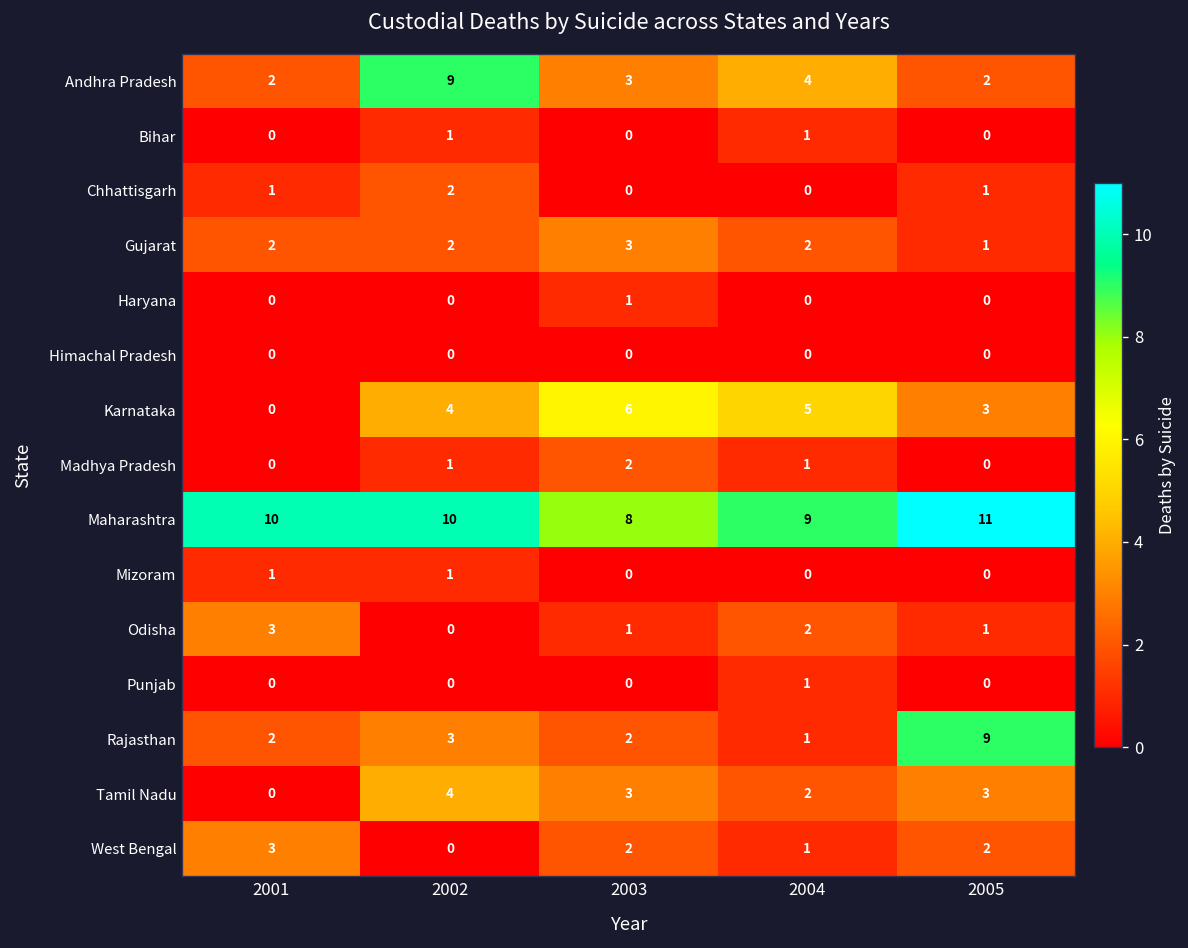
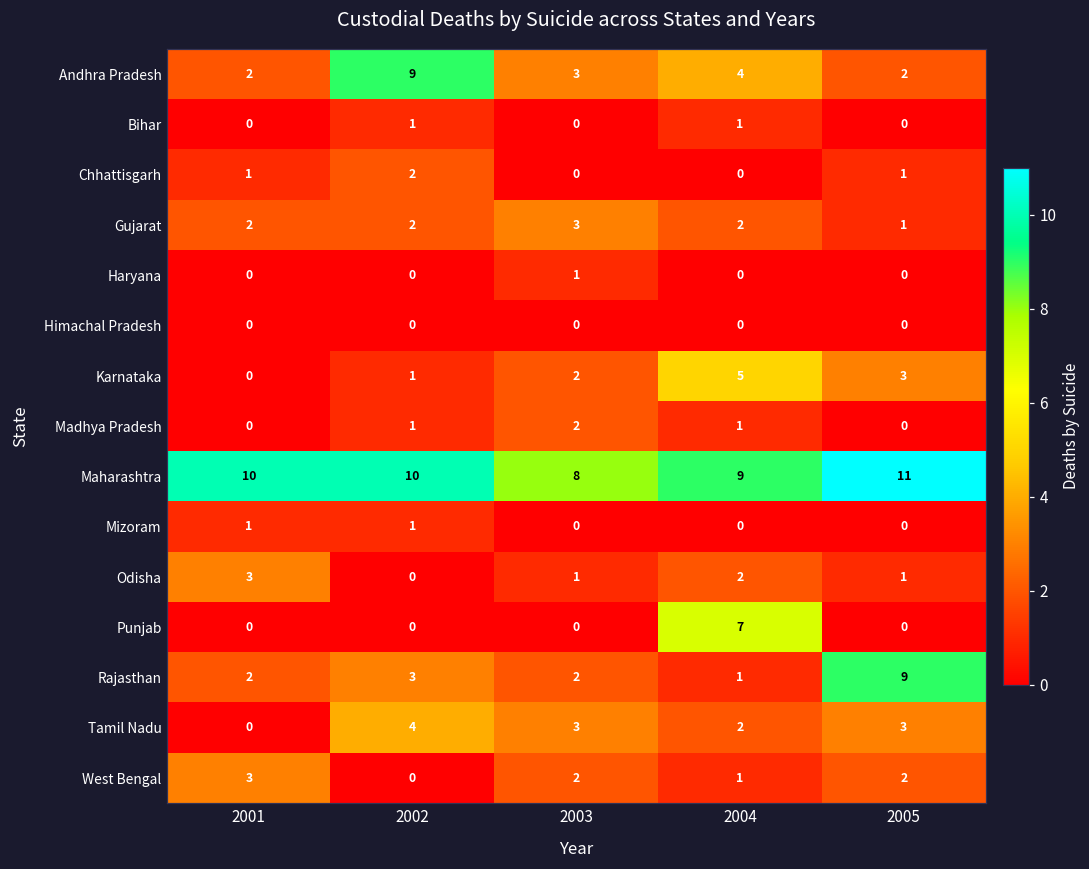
Karnataka, 2002: 4 -> 1
Karnataka, 2003: 6 -> 2
Punjab, 2004: 1 -> 7
